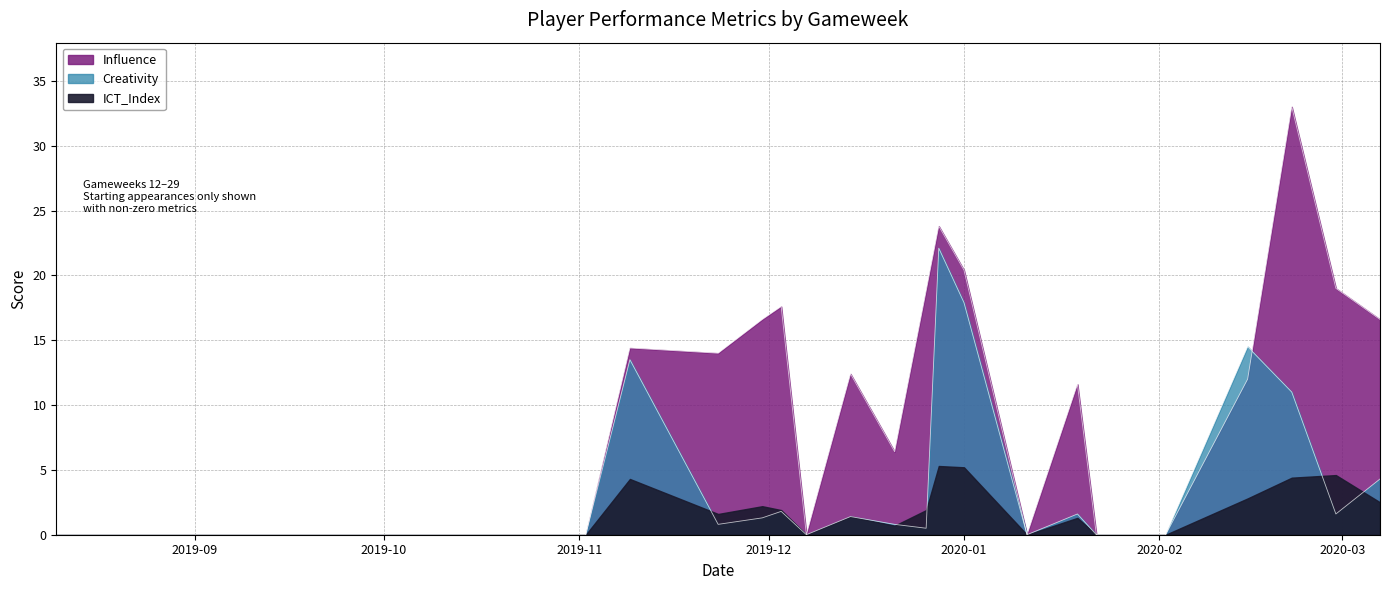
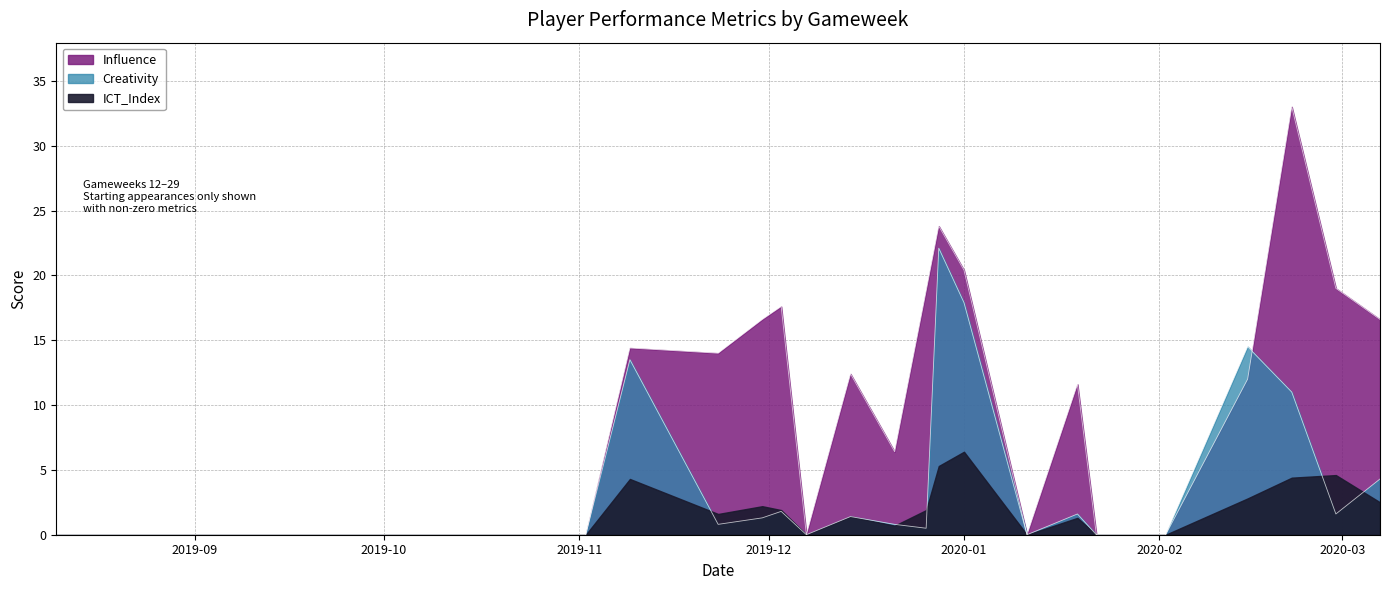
ICT_Index, 2020-01: 5.2 -> 6.4
